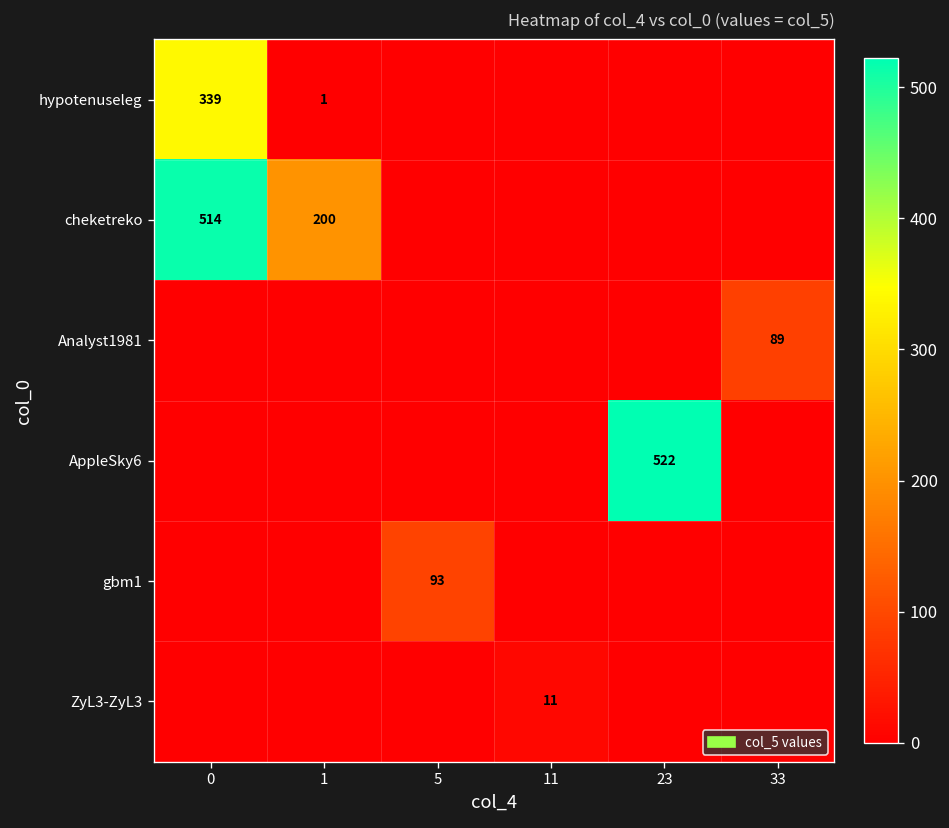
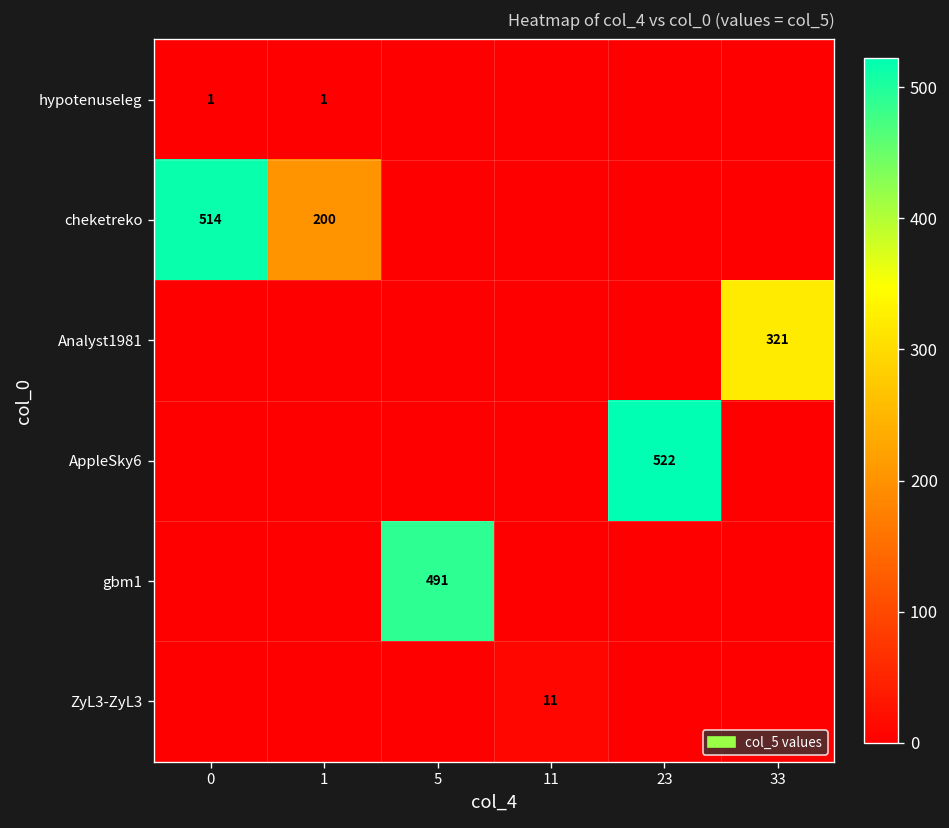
hypotenuseleg, 0: 339 -> 1
Analyst1981, 33: 89 -> 321
gbm1, 5: 93 -> 491
